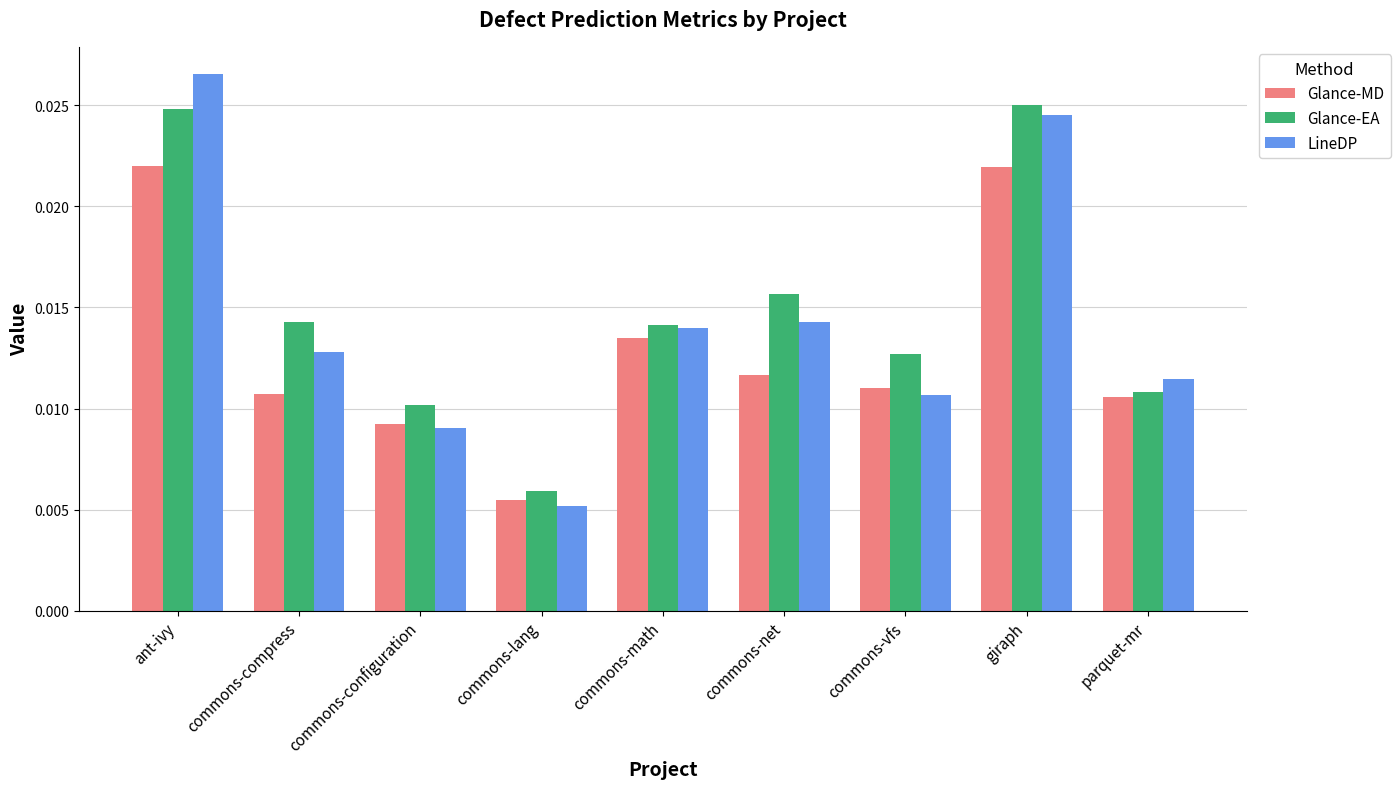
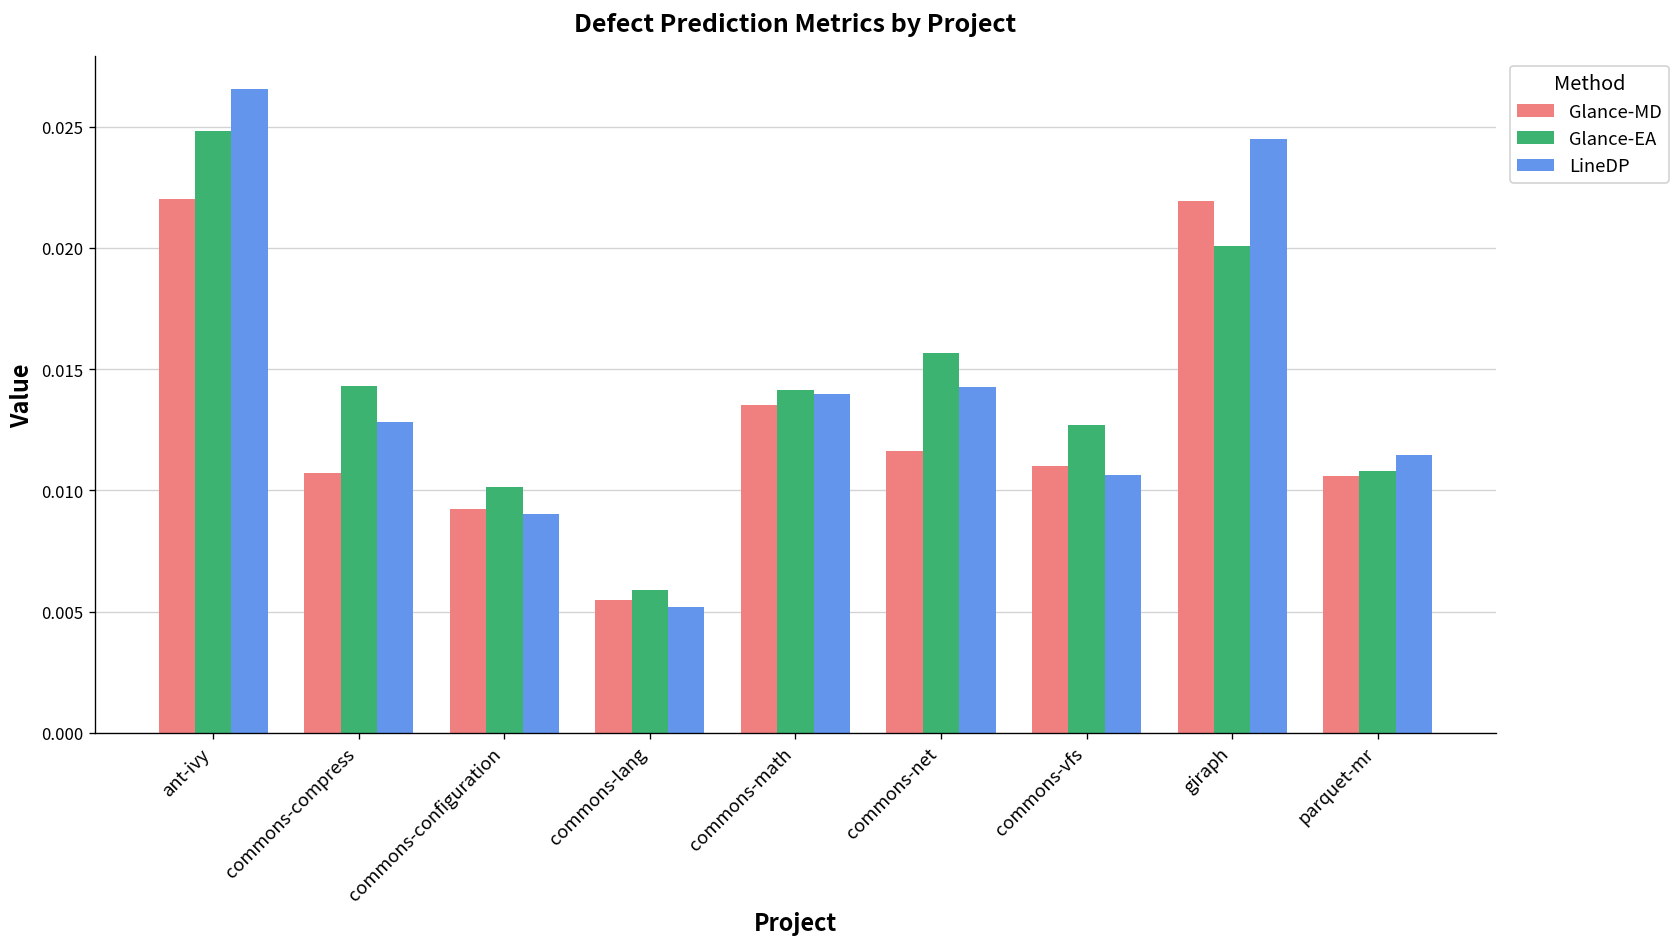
Glance-EA, giraph: 0.0250 -> 0.0201
